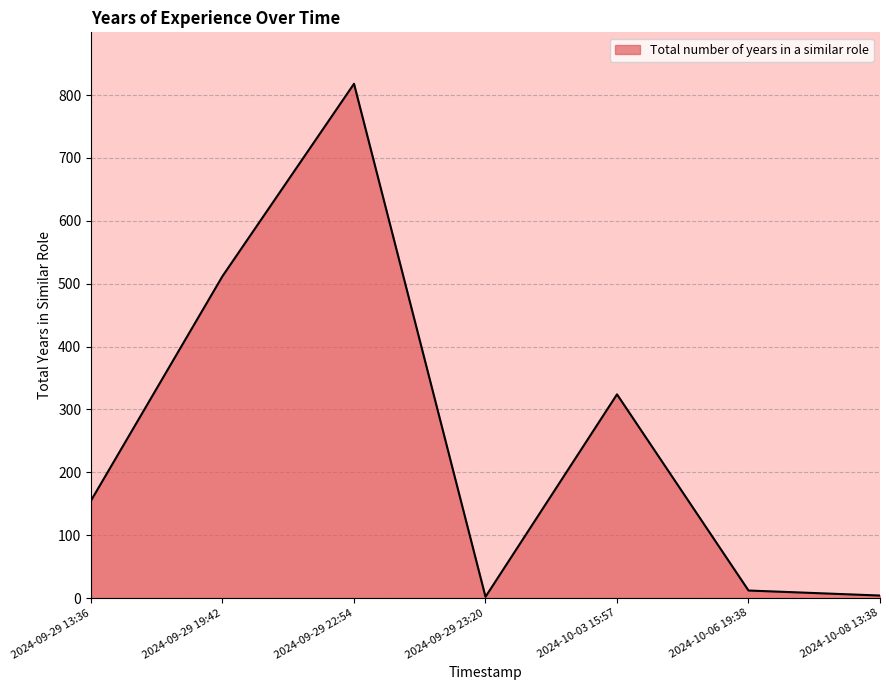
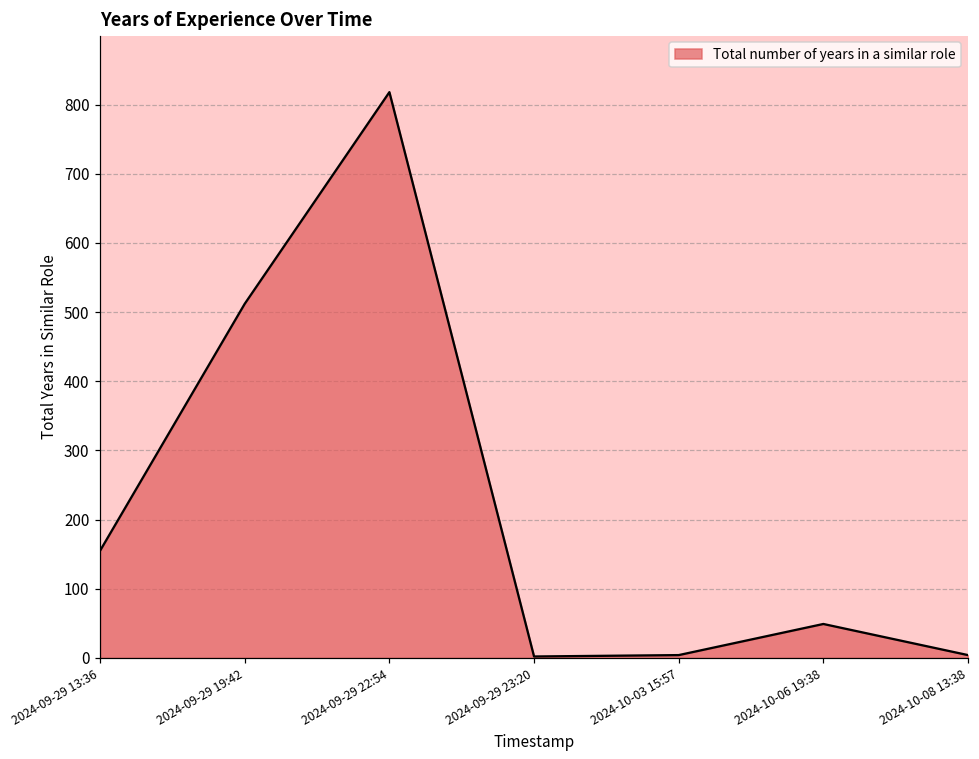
2024-10-03 15:57: 320 -> 0
2024-10-06 19:38: 10 -> 50
